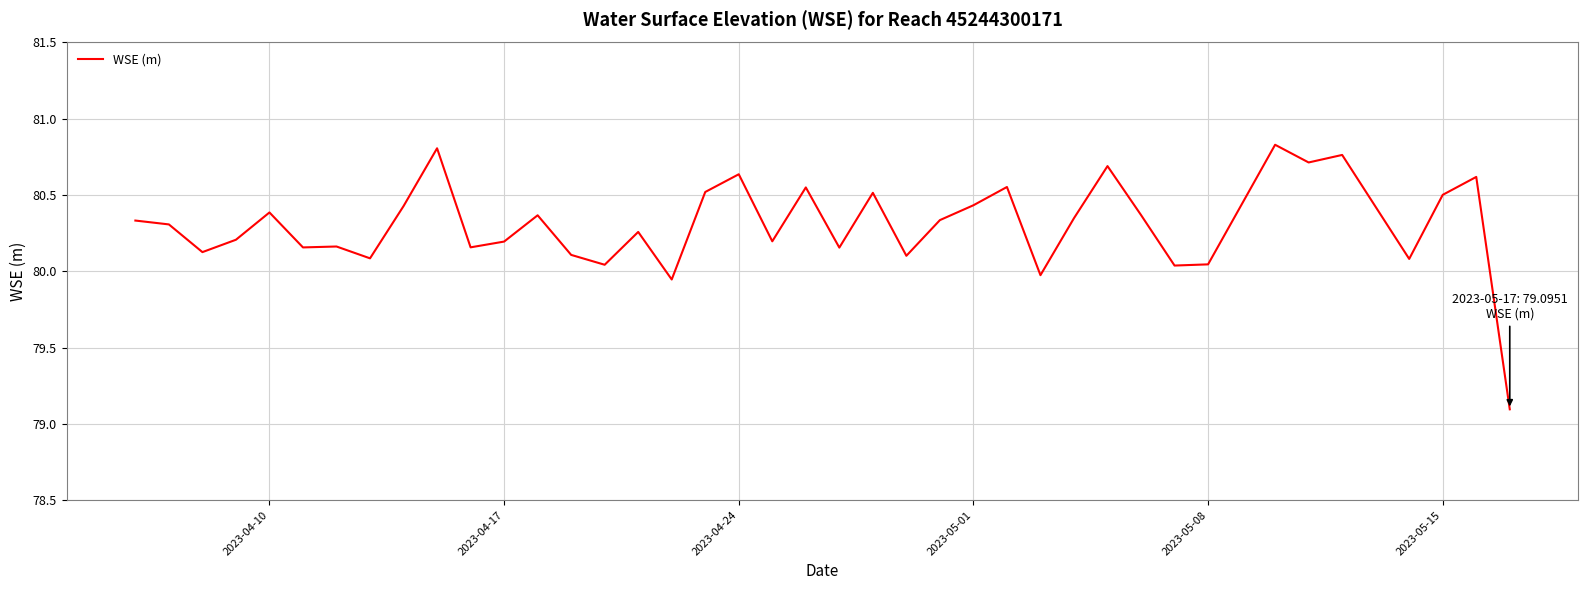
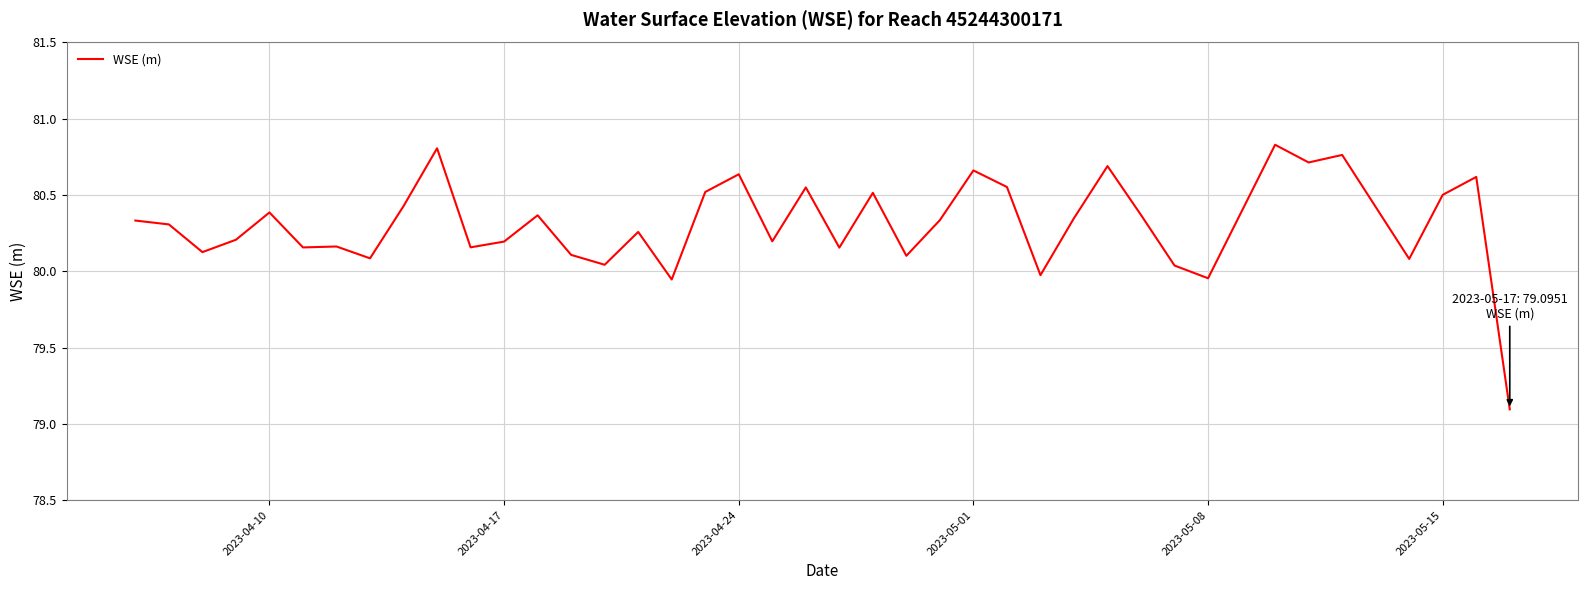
2023-05-01: 80.43 -> 80.66
2023-05-08: 80.05 -> 79.95
